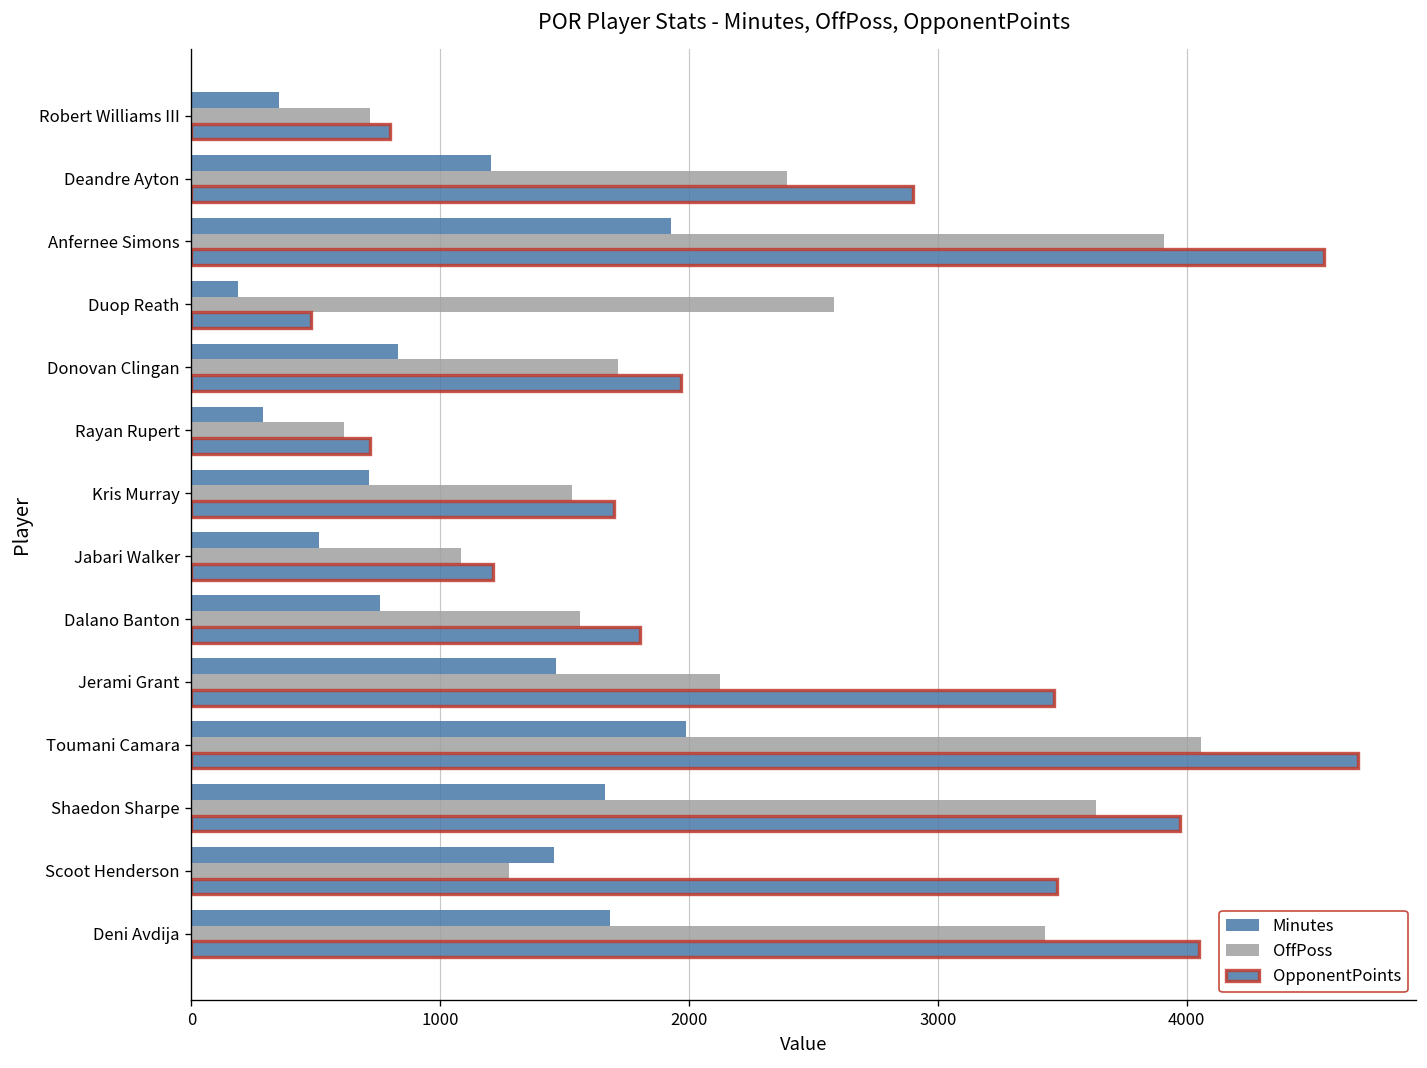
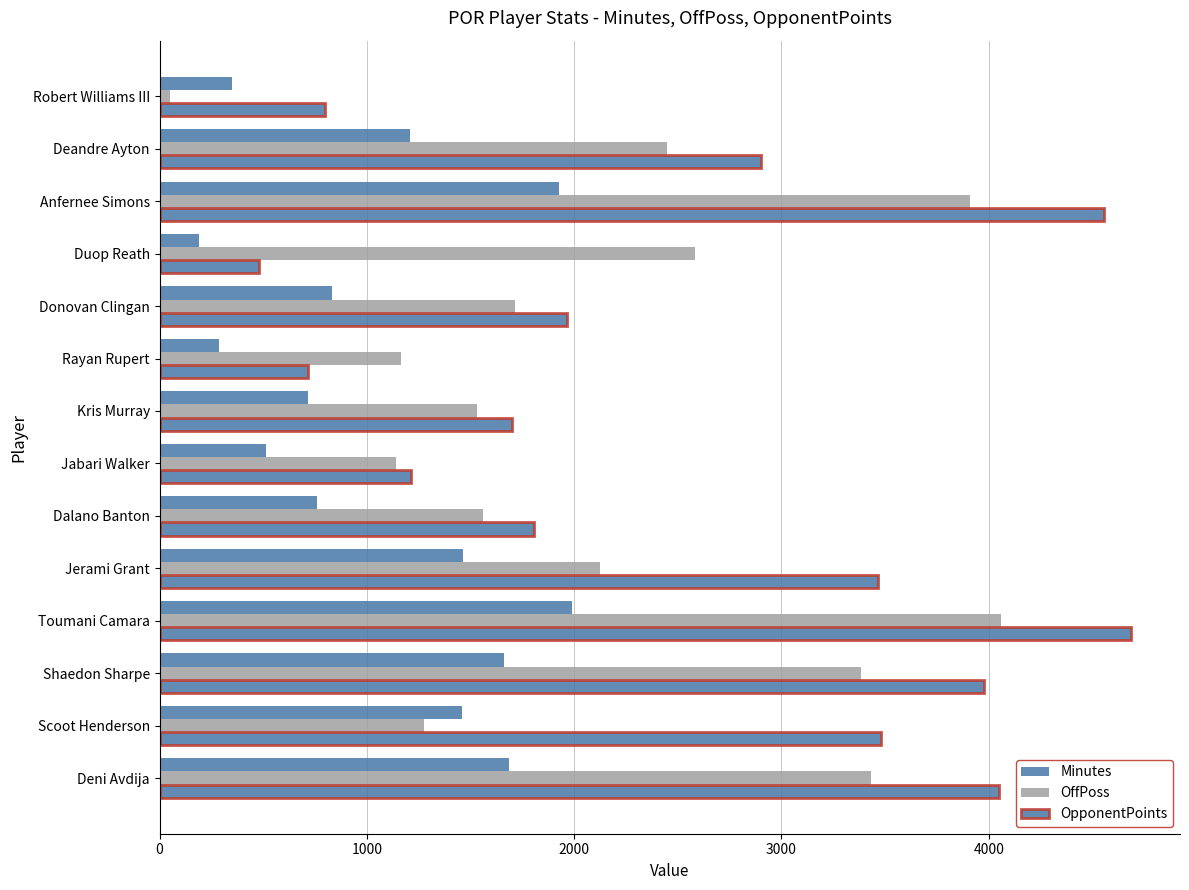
OffPoss, Robert Williams III: 720 -> 50
OffPoss, Deandre Ayton: 2400 -> 2450
OffPoss, Rayan Rupert: 610 -> 1170
OffPoss, Jabari Walker: 1080 -> 1140
OffPoss, Shaedon Sharpe: 3640 -> 3390
